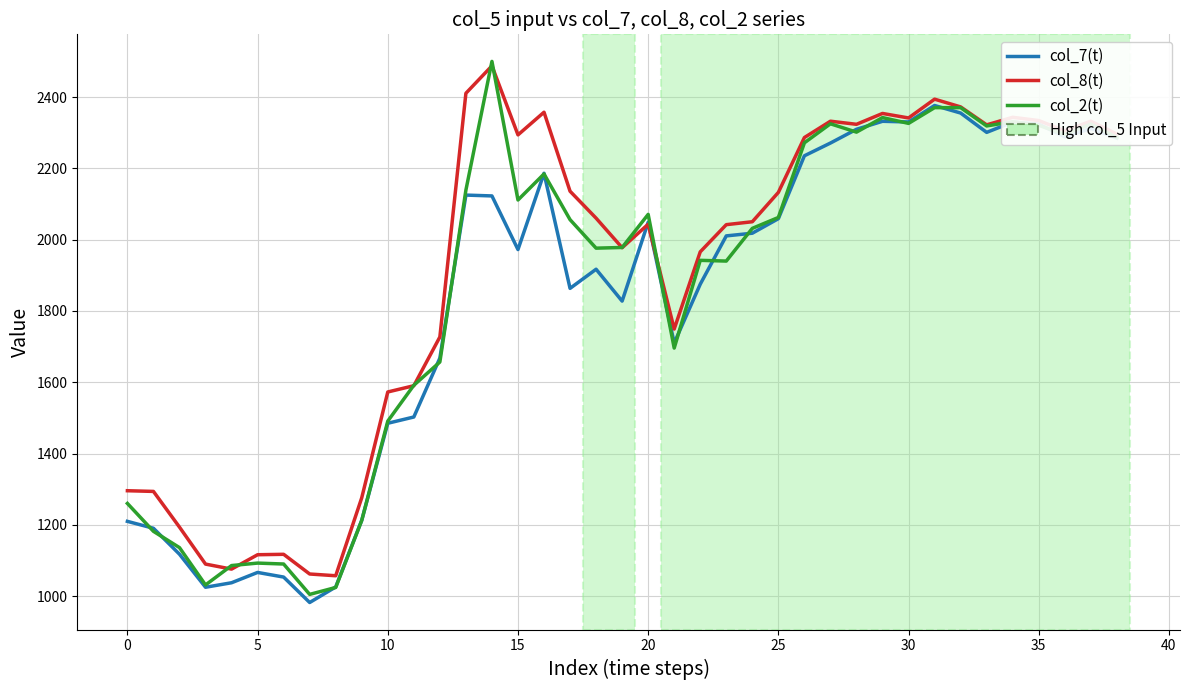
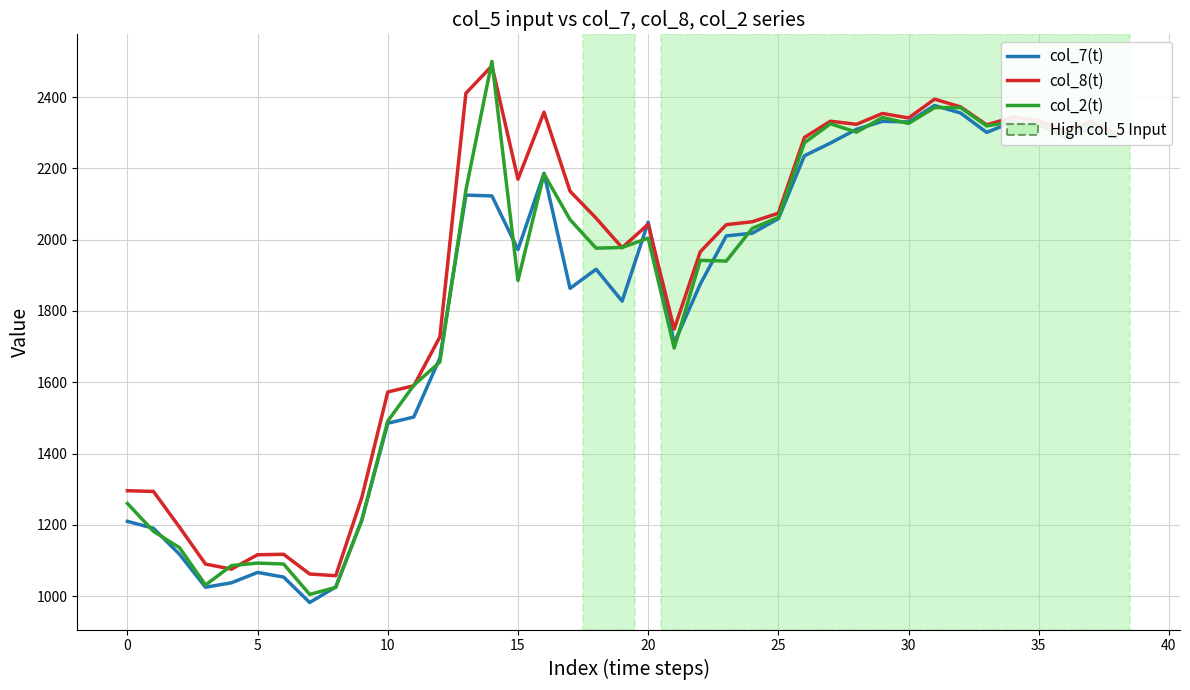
col_8(t), 15: 2290 -> 2170
col_2(t), 15: 2110 -> 1890
col_2(t), 20: 2070 -> 2000
col_8(t), 25: 2130 -> 2070
